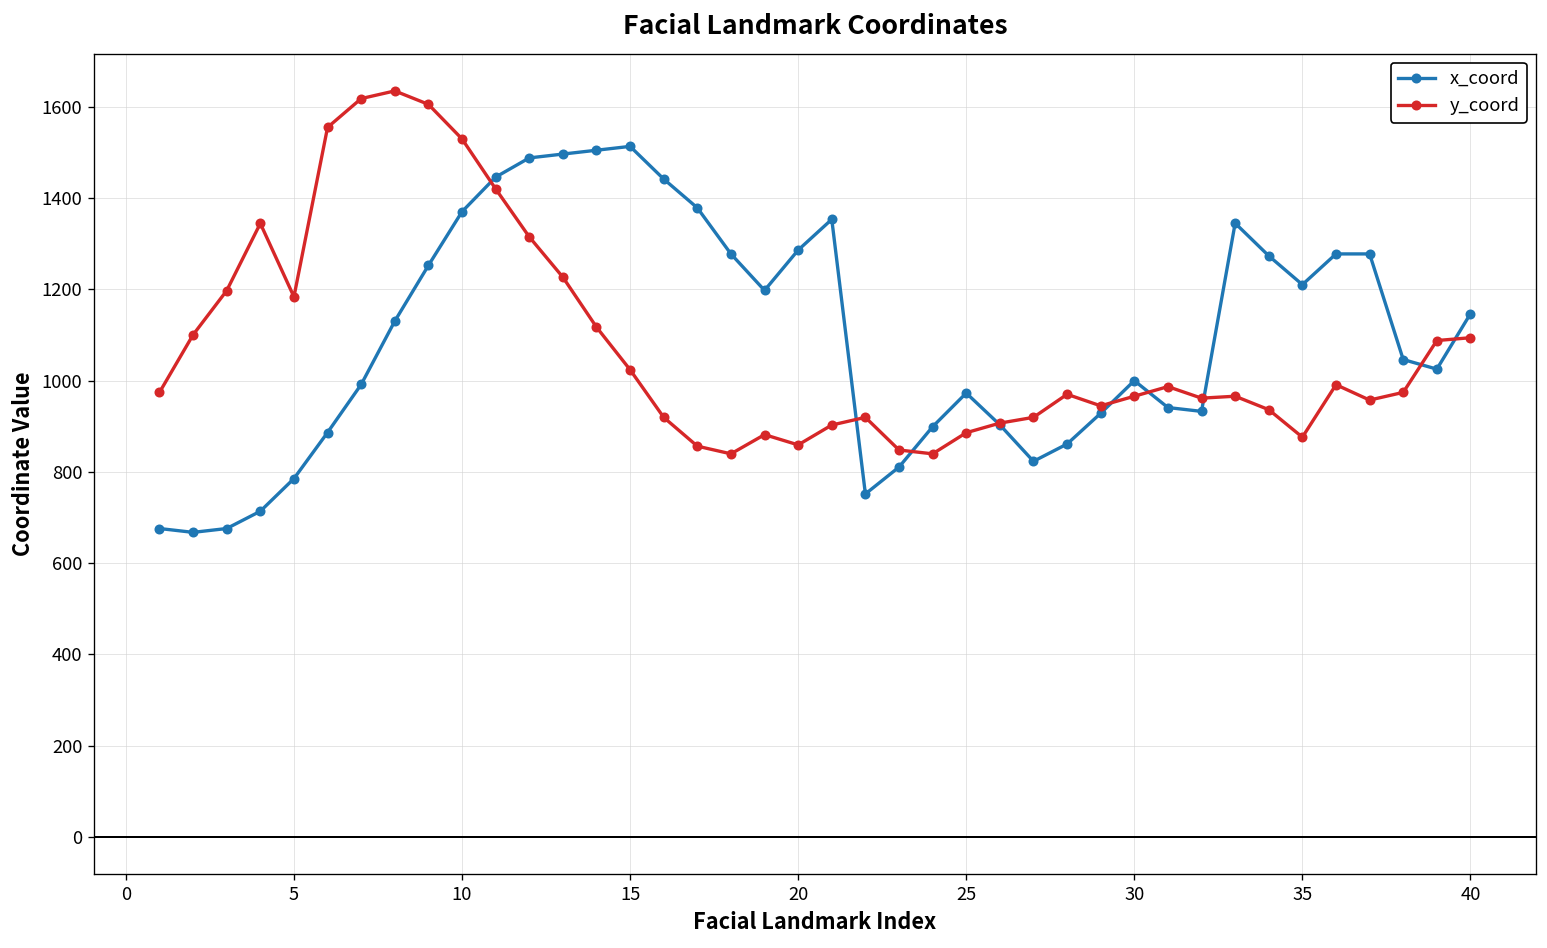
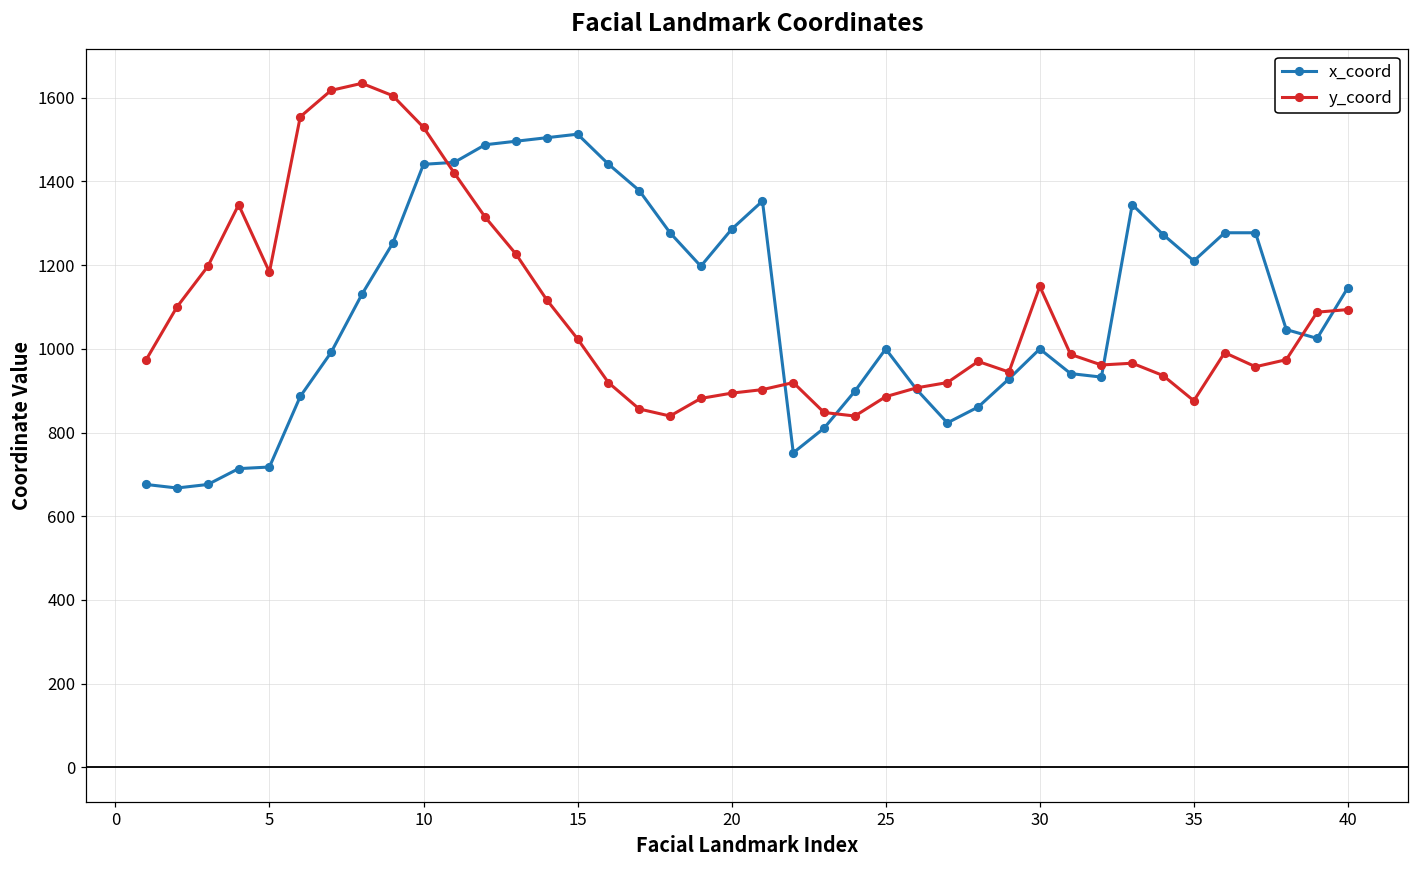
x_coord, 5: 790 -> 720
x_coord, 10: 1370 -> 1440
y_coord, 20: 860 -> 890
x_coord, 25: 970 -> 1000
y_coord, 30: 970 -> 1150
